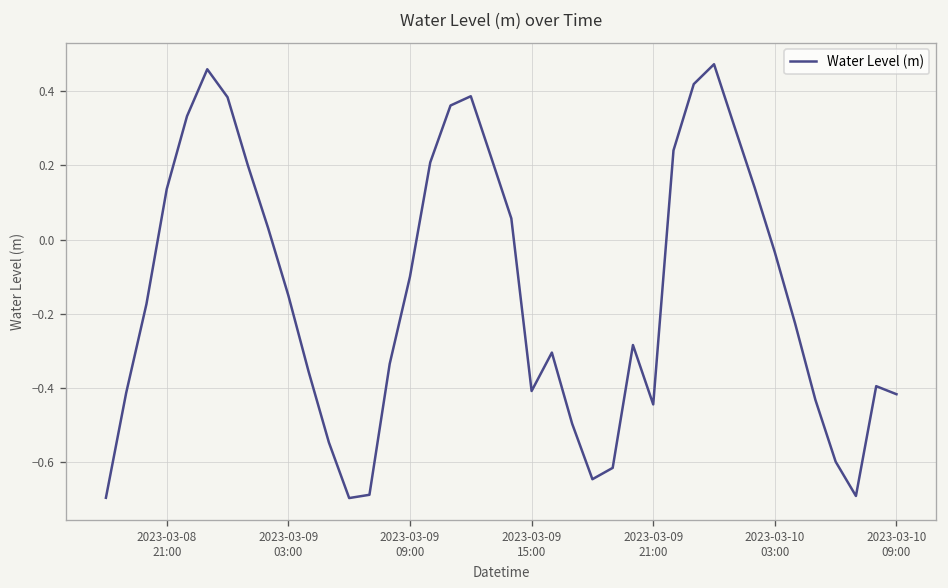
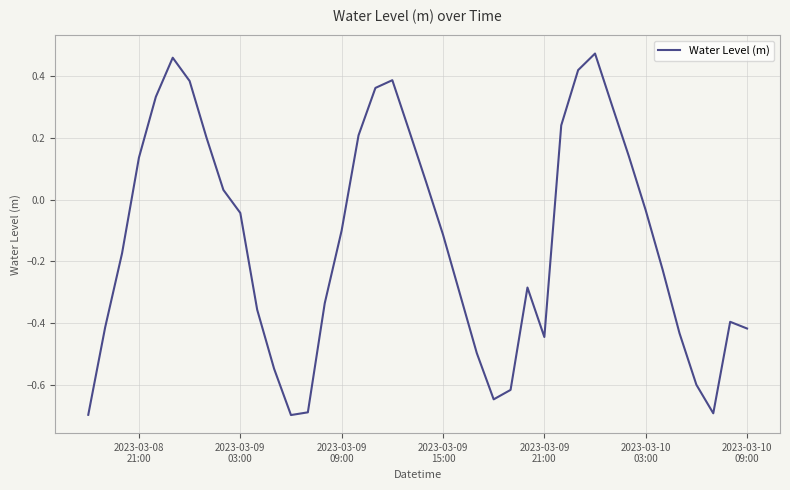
2023-03-09 03:00: -0.15 -> -0.04
2023-03-09 15:00: -0.41 -> -0.11
